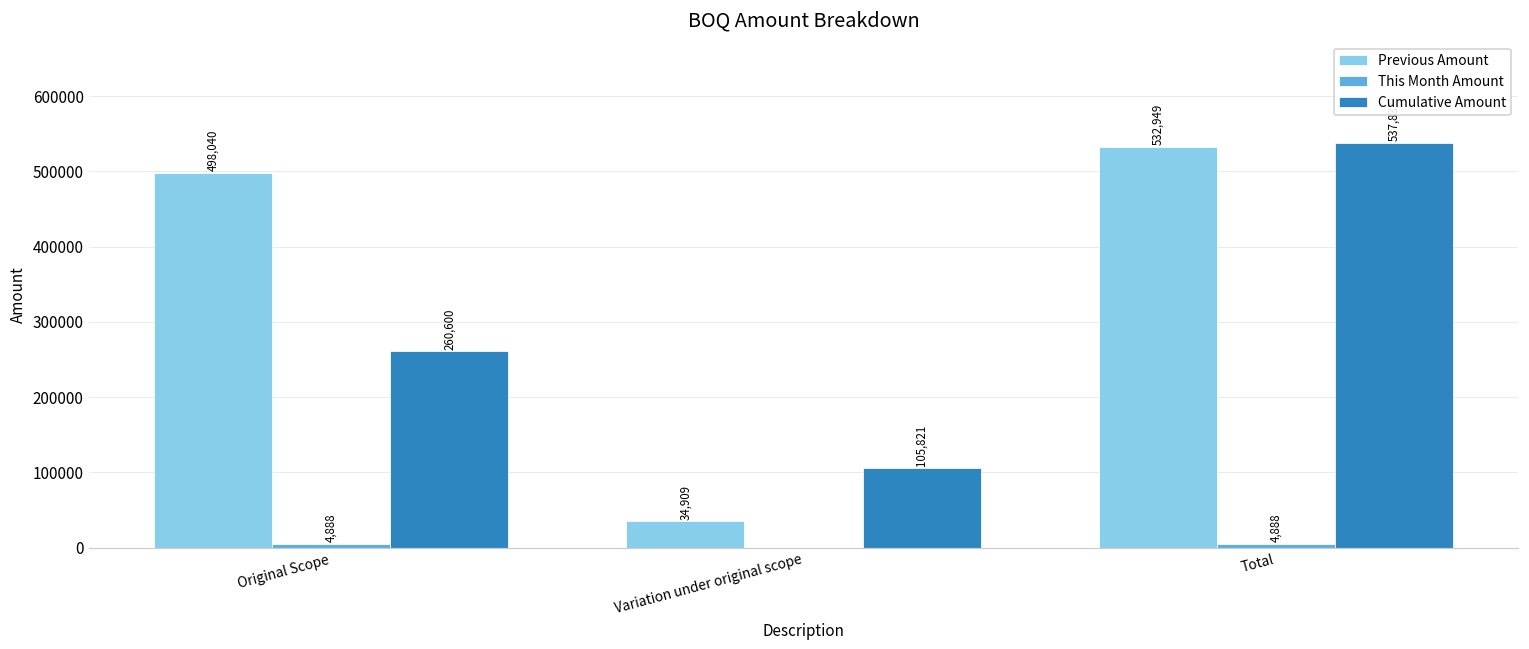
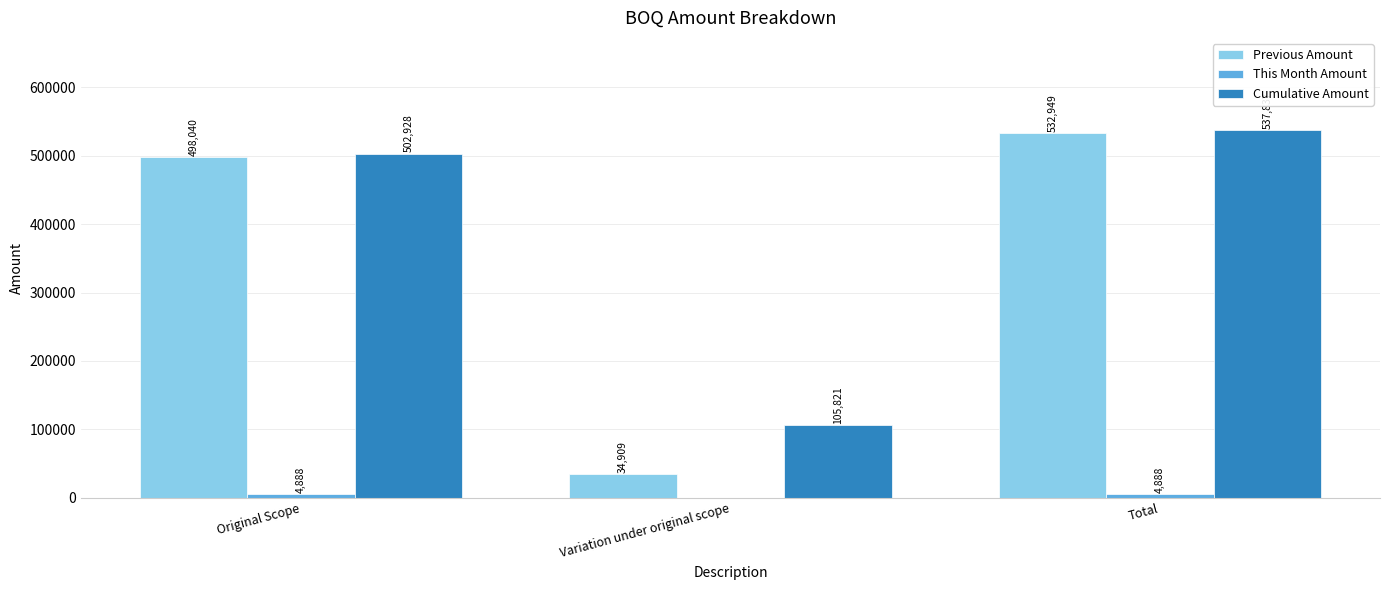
Cumulative Amount, Original Scope: 260,600 -> 502,928
